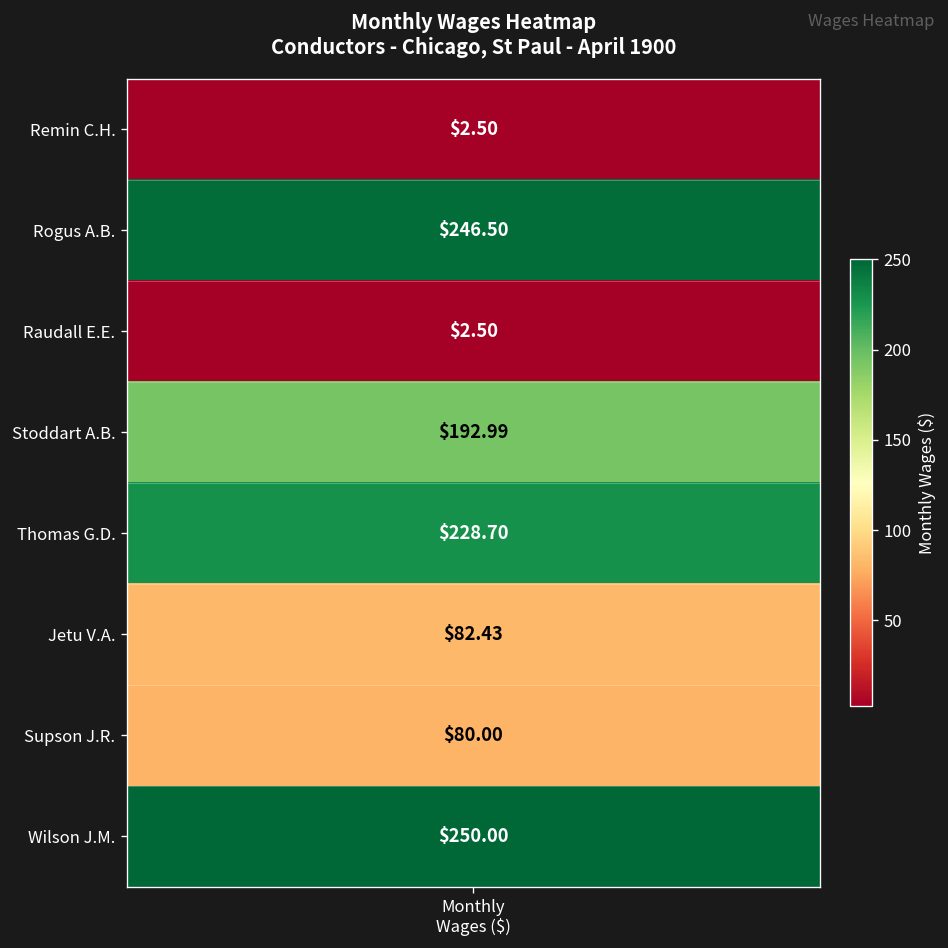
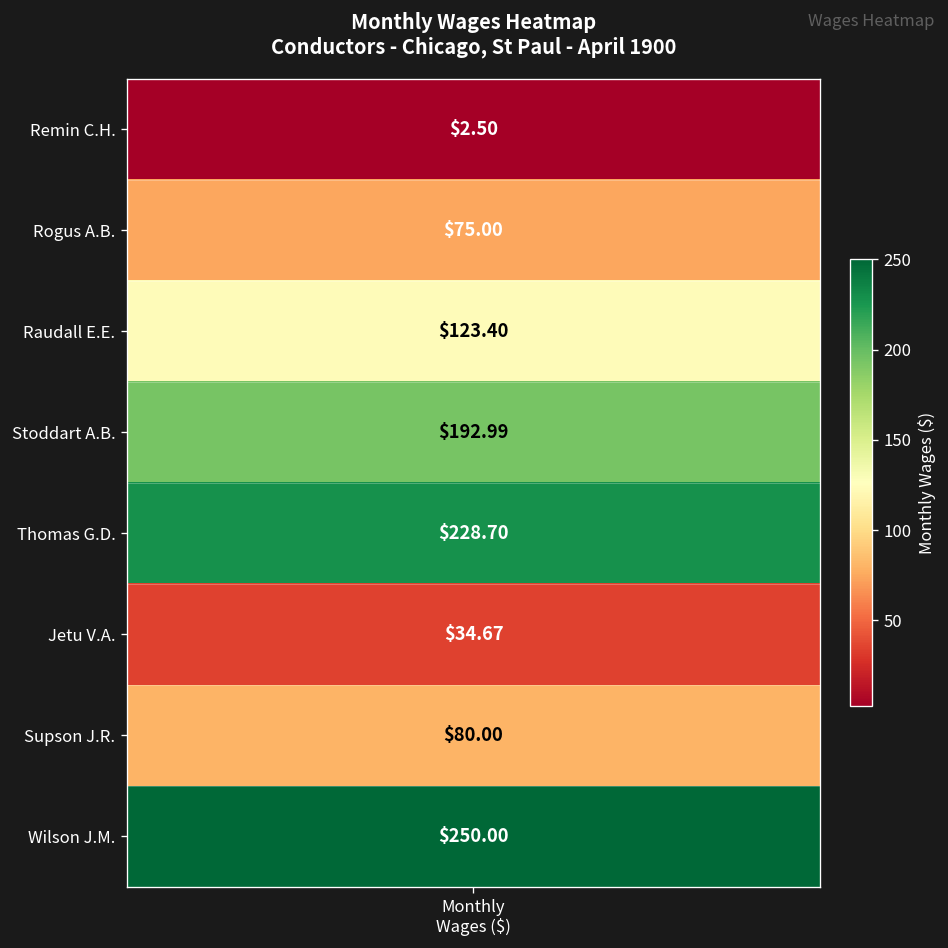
Rogus A.B., Monthly Wages ($): $246.50 -> $75.00
Raudall E.E., Monthly Wages ($): $2.50 -> $123.40
Jetu V.A., Monthly Wages ($): $82.43 -> $34.67
